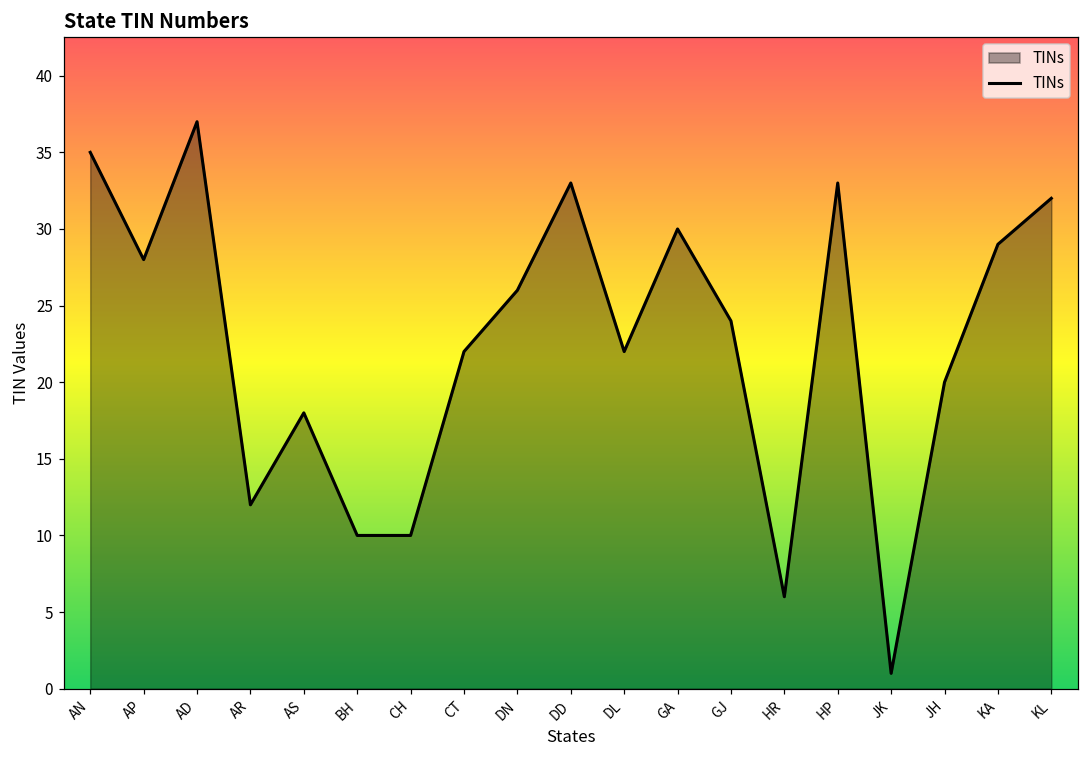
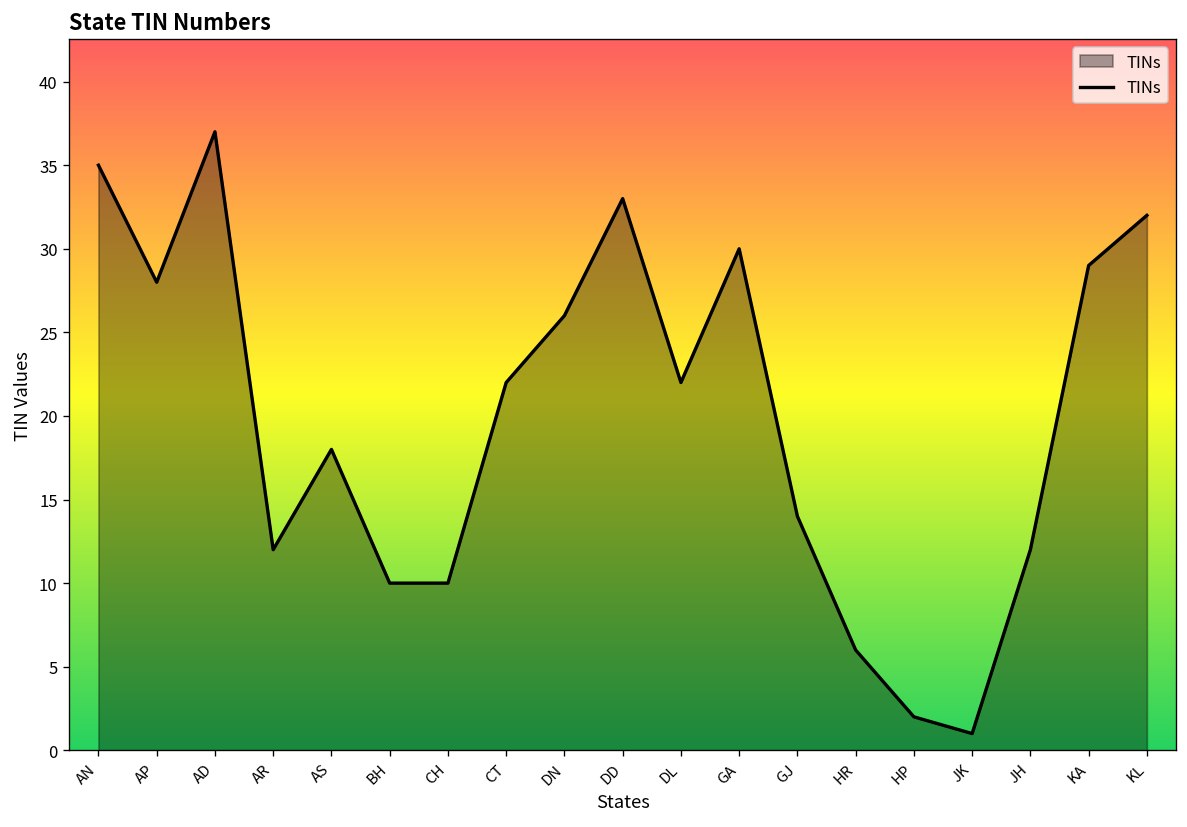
GJ: 24 -> 14
HP: 33 -> 2
JH: 20 -> 12
